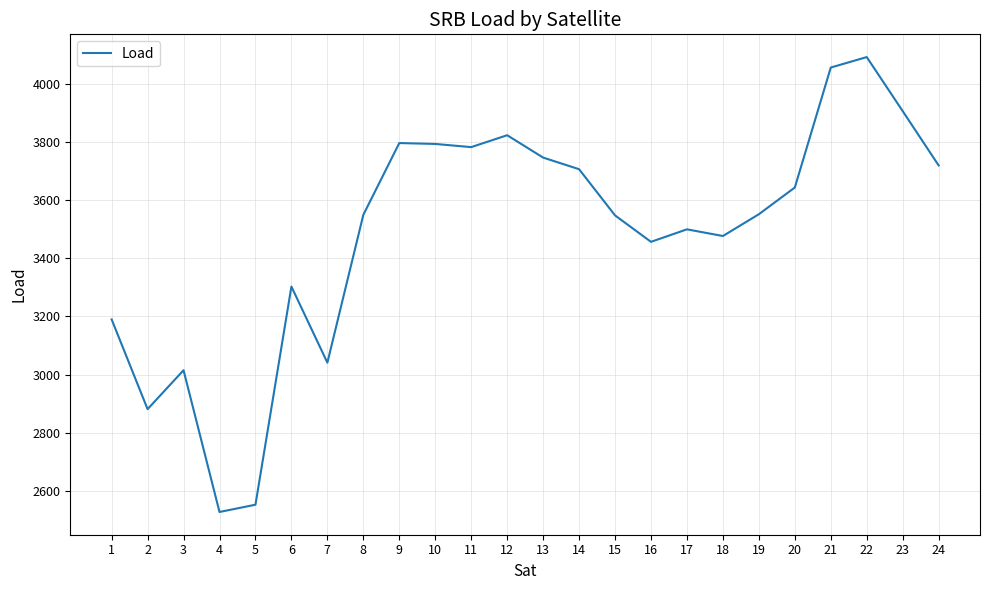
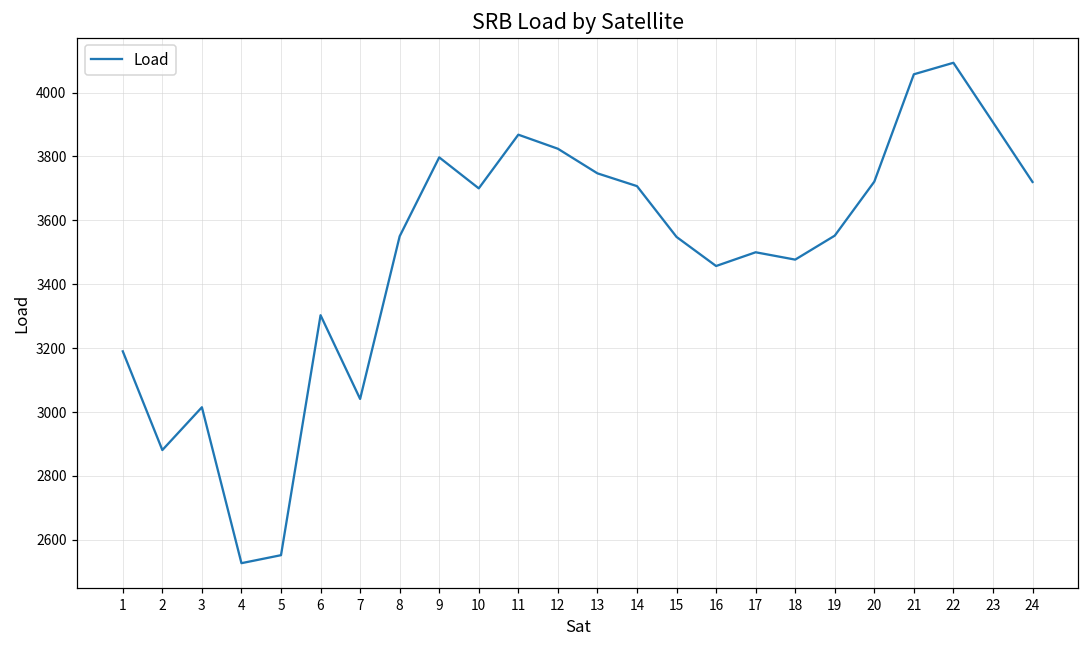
10: 3790 -> 3700
11: 3780 -> 3870
20: 3640 -> 3720
